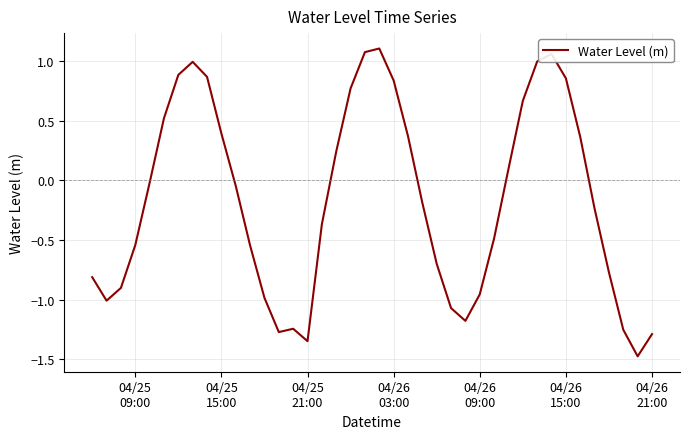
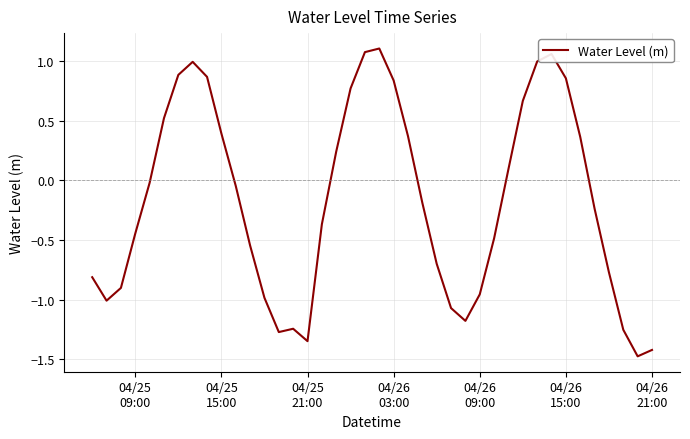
04/25 09:00: -0.54 -> -0.45
04/26 21:00: -1.29 -> -1.42
